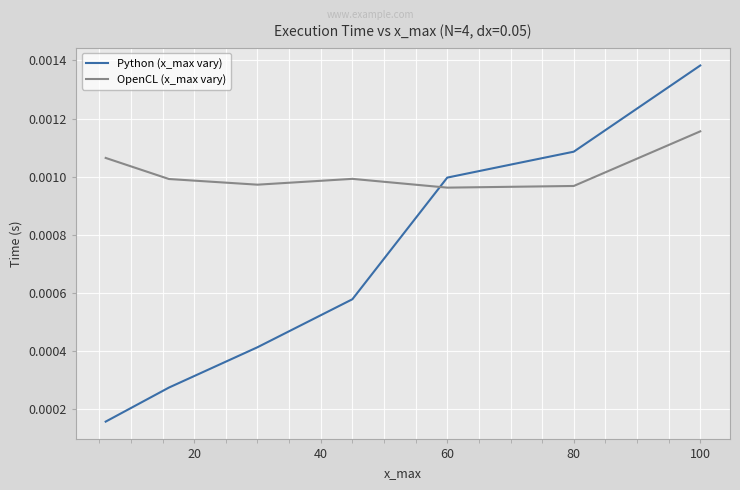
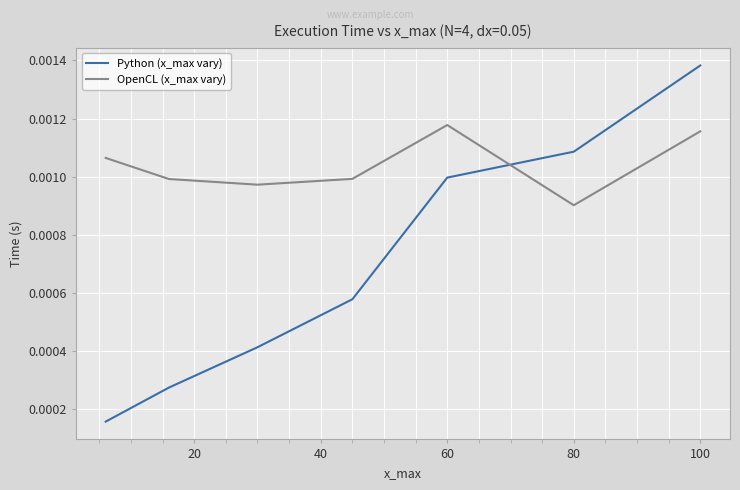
OpenCL (x_max vary), 60: 0.00096 -> 0.00118
OpenCL (x_max vary), 80: 0.00097 -> 0.00090
